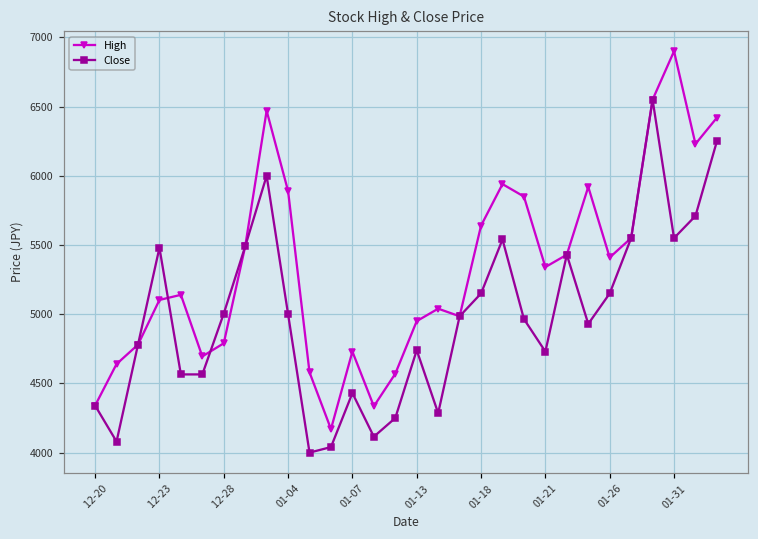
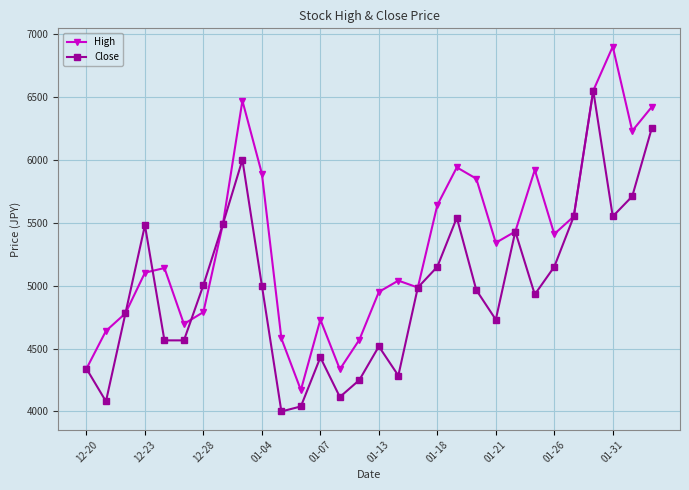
Close, 01-13: 4740 -> 4520
